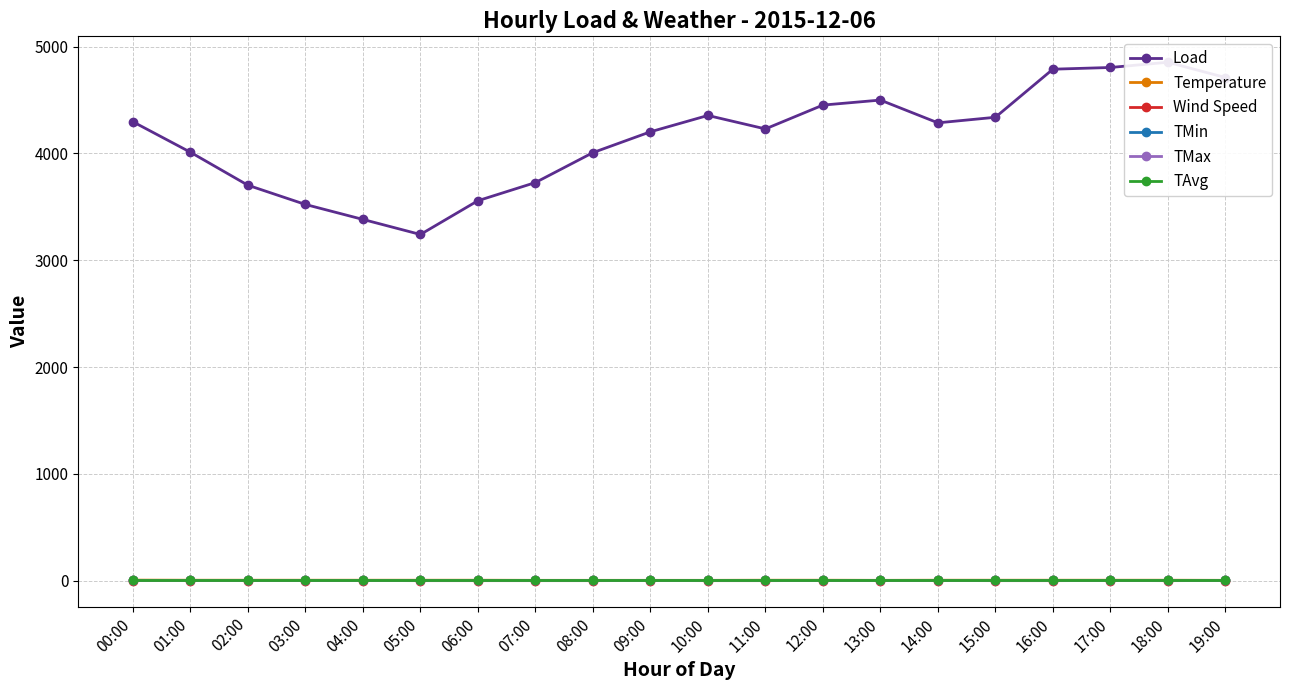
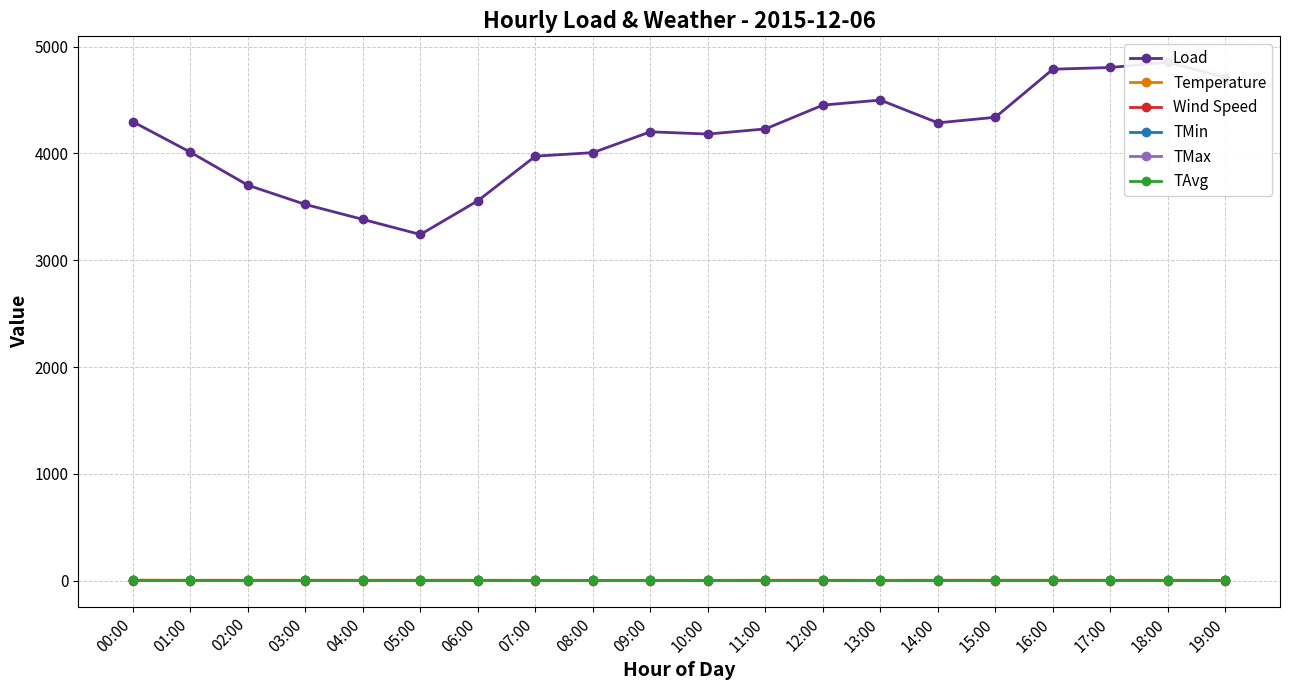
Load, 07:00: 3730 -> 3970
Load, 10:00: 4360 -> 4180
